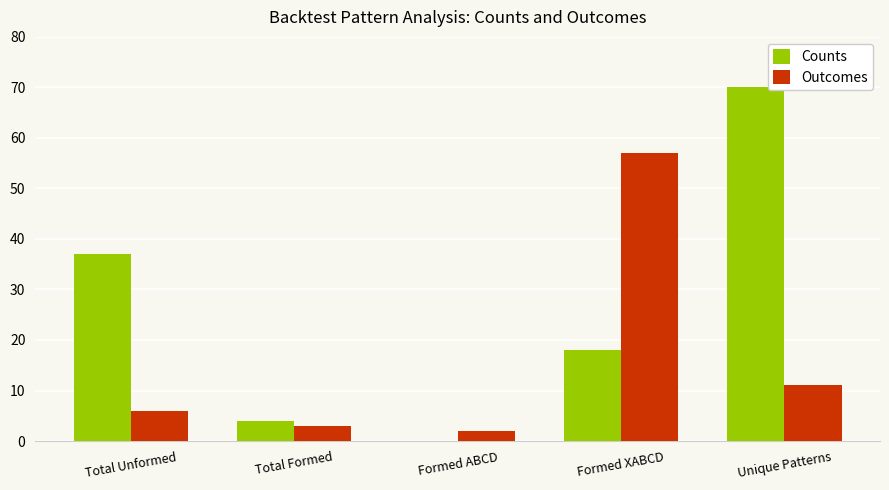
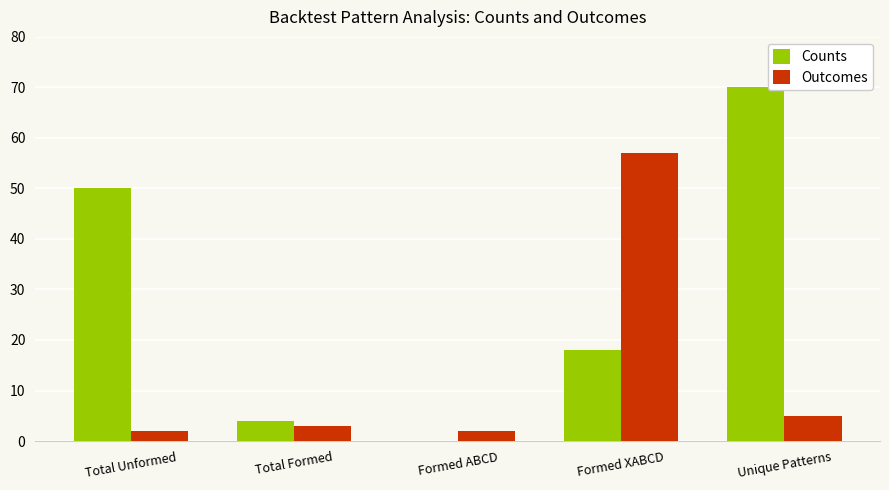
Counts, Total Unformed: 37 -> 50
Outcomes, Total Unformed: 6 -> 2
Outcomes, Unique Patterns: 11 -> 5
